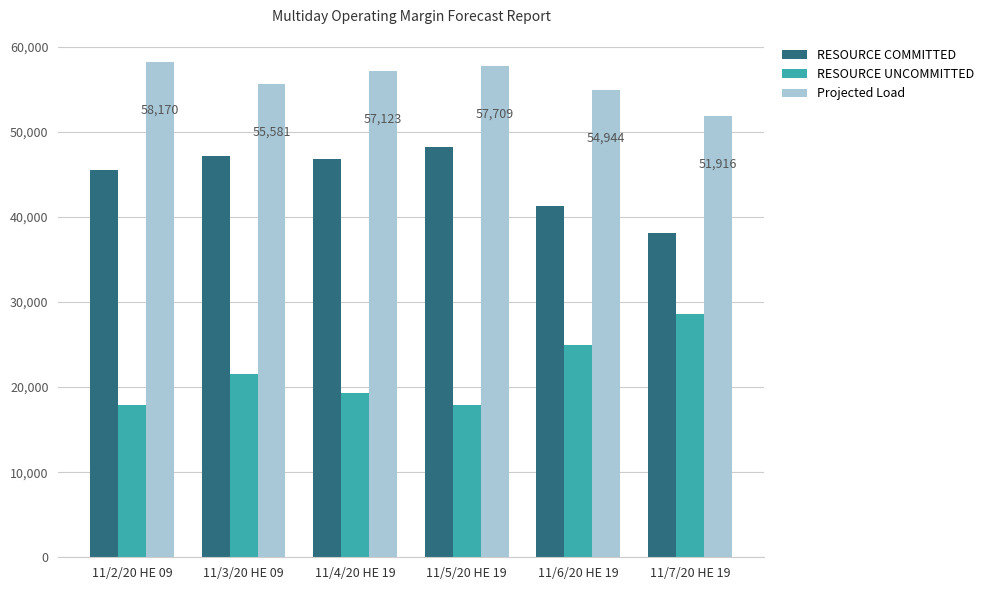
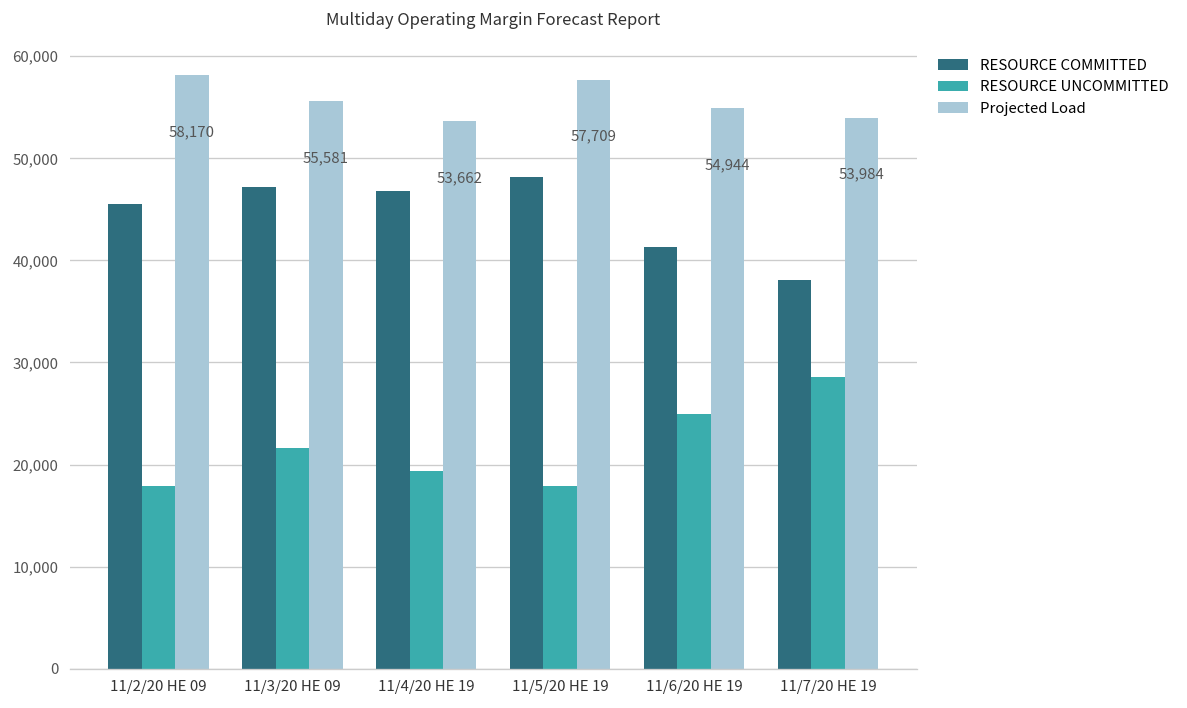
Projected Load, 11/4/20 HE 19: 57,123 -> 53,662
Projected Load, 11/7/20 HE 19: 51,916 -> 53,984
